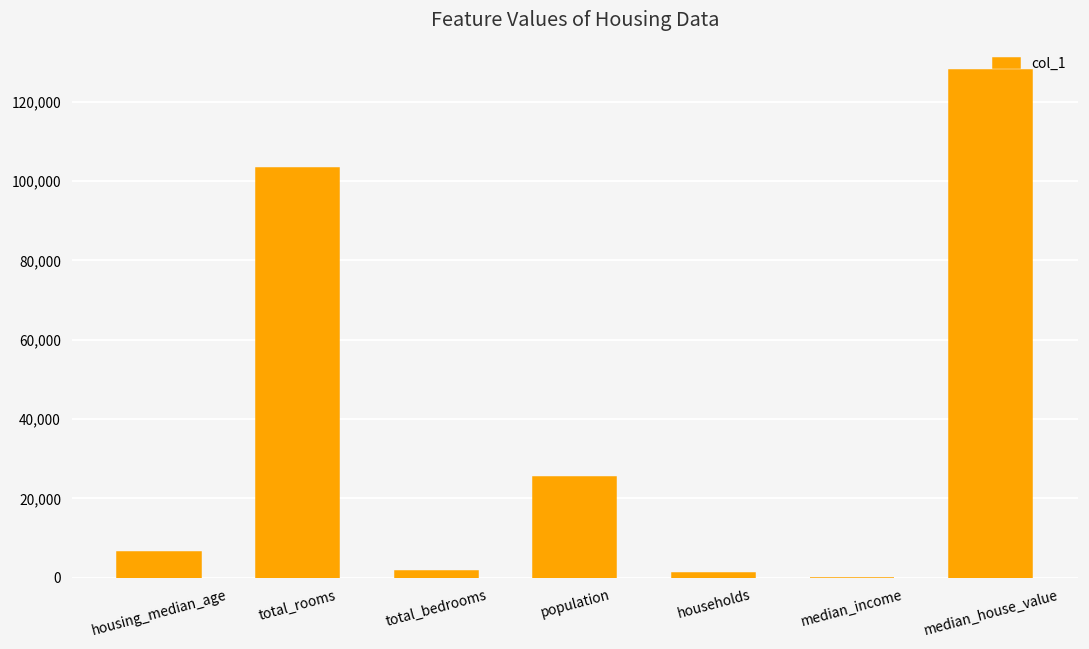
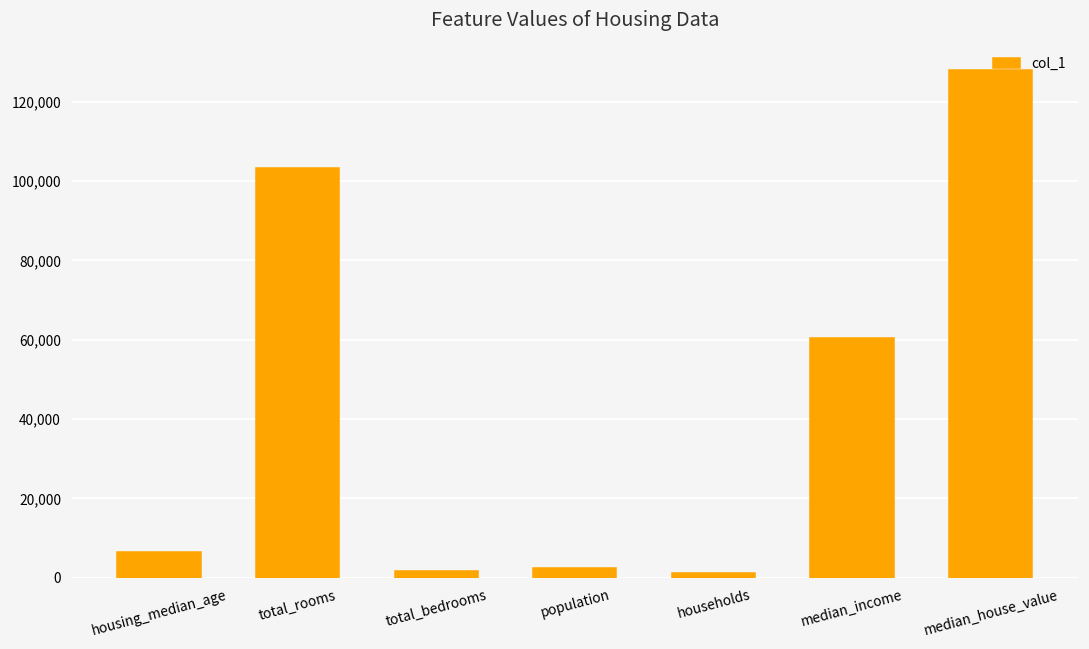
population: 25,000 -> 2,000
median_income: 0 -> 60,000
